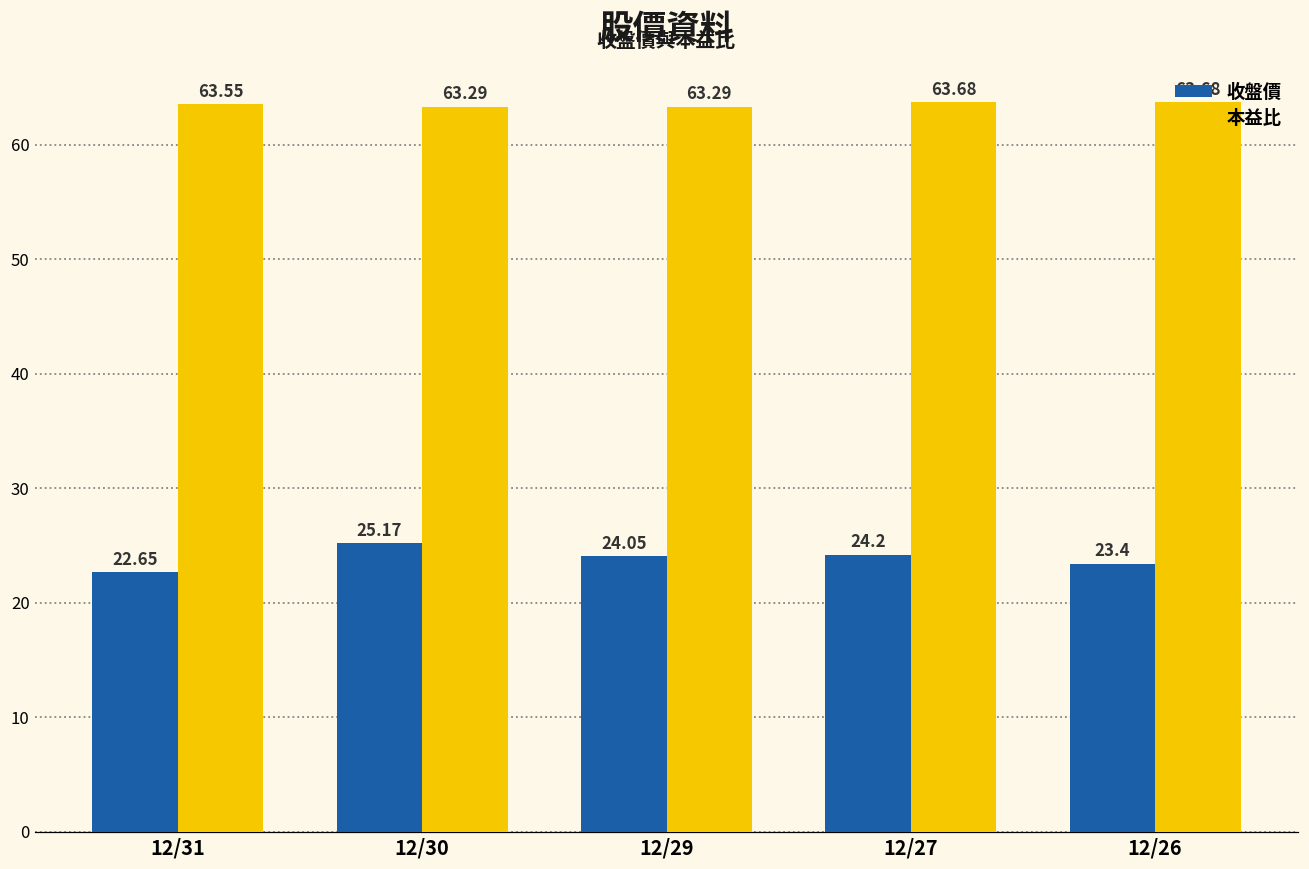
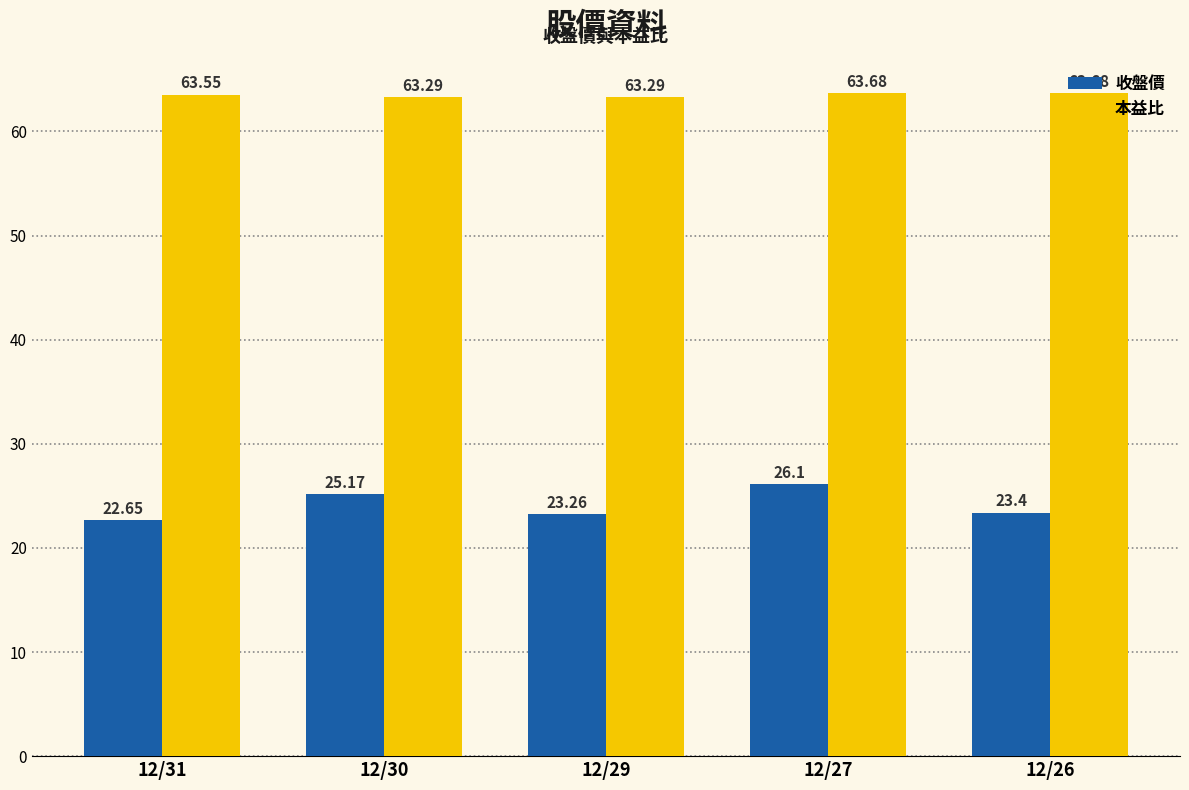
收盤價, 12/29: 24.05 -> 23.26
收盤價, 12/27: 24.2 -> 26.1
